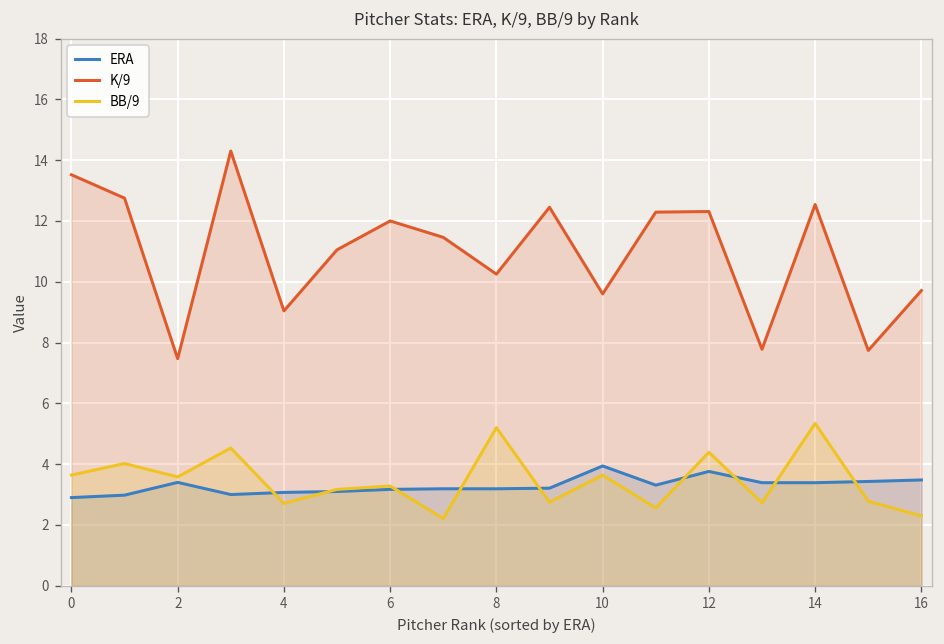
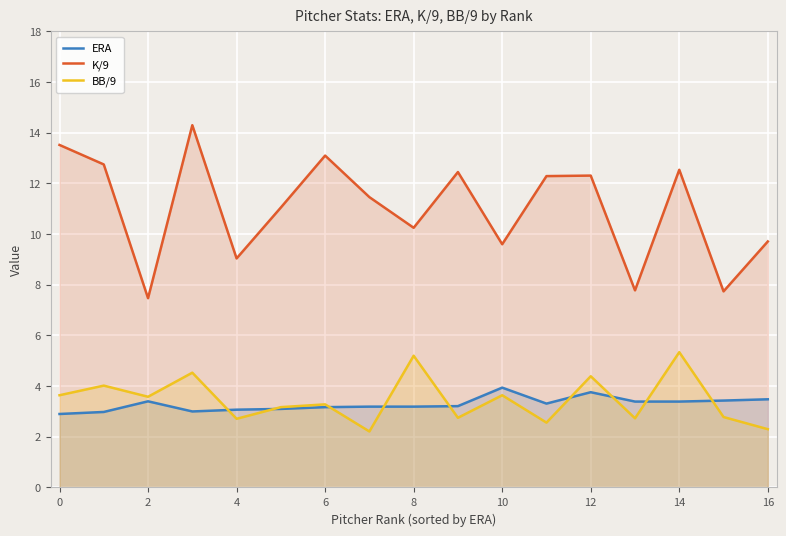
K/9, 6: 12.0 -> 13.1
